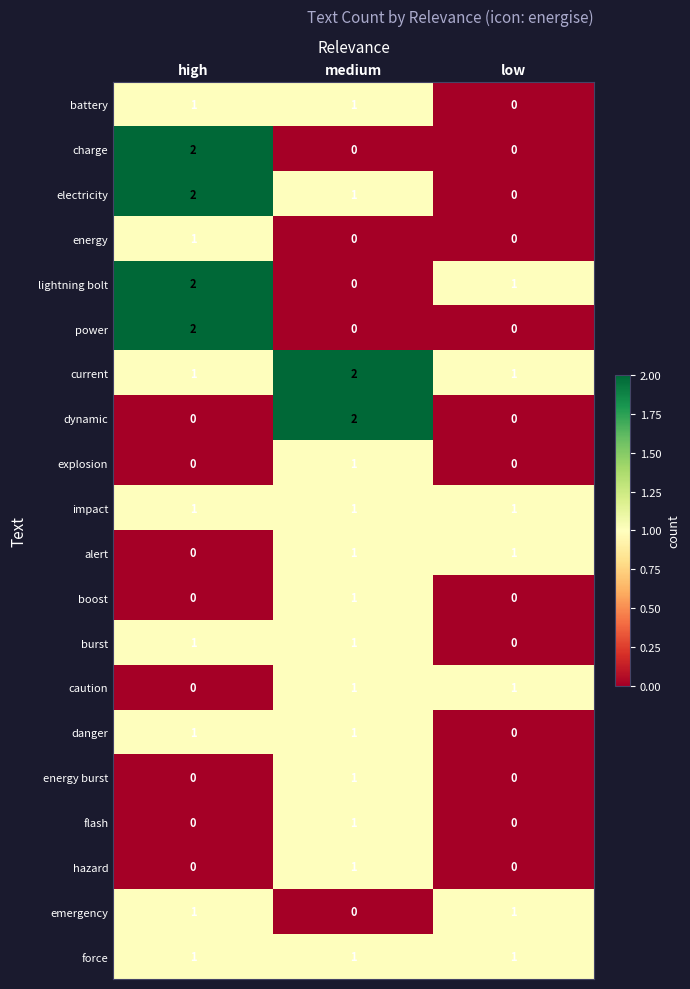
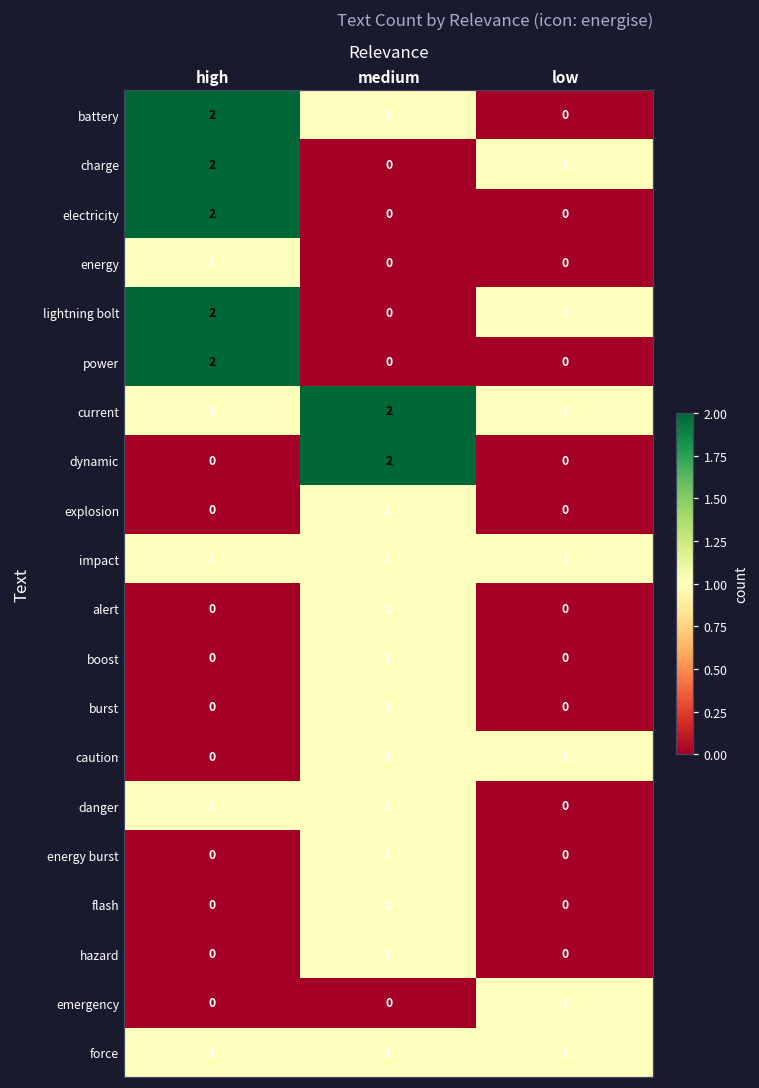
battery, high: 1 -> 2
charge, low: 0 -> 1
electricity, medium: 1 -> 0
alert, low: 1 -> 0
burst, high: 1 -> 0
emergency, high: 1 -> 0
